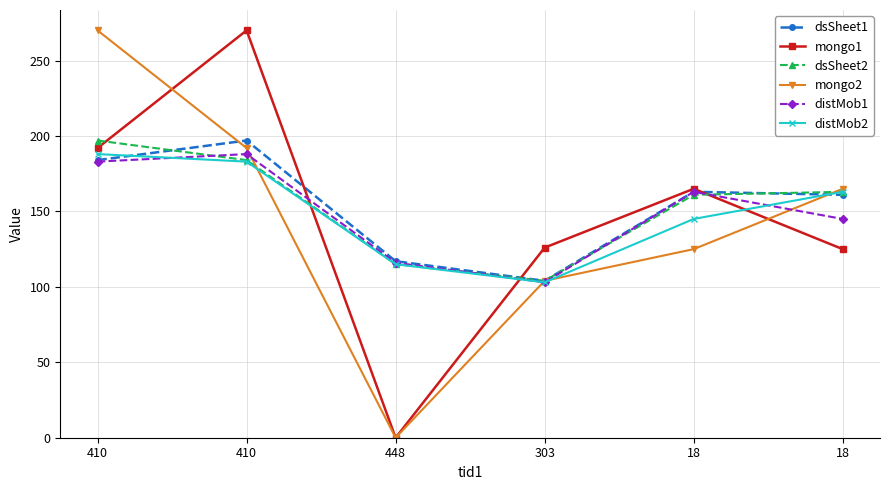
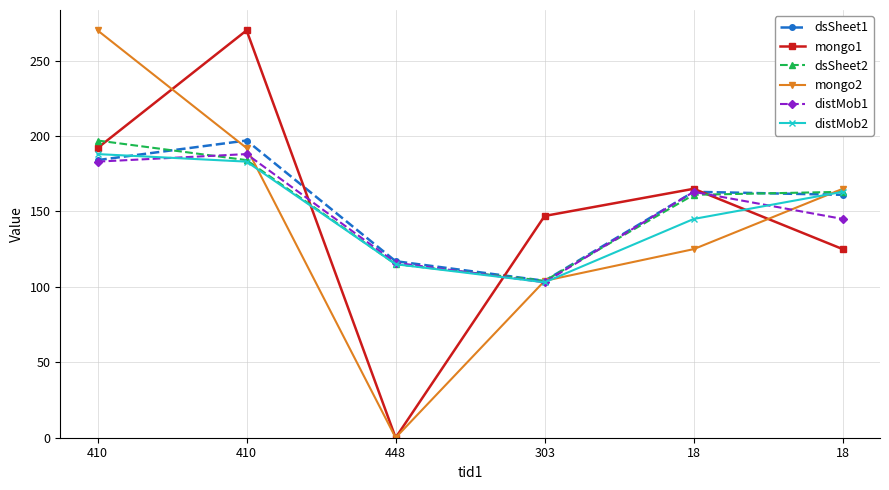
mongo1, 303: 126 -> 147
